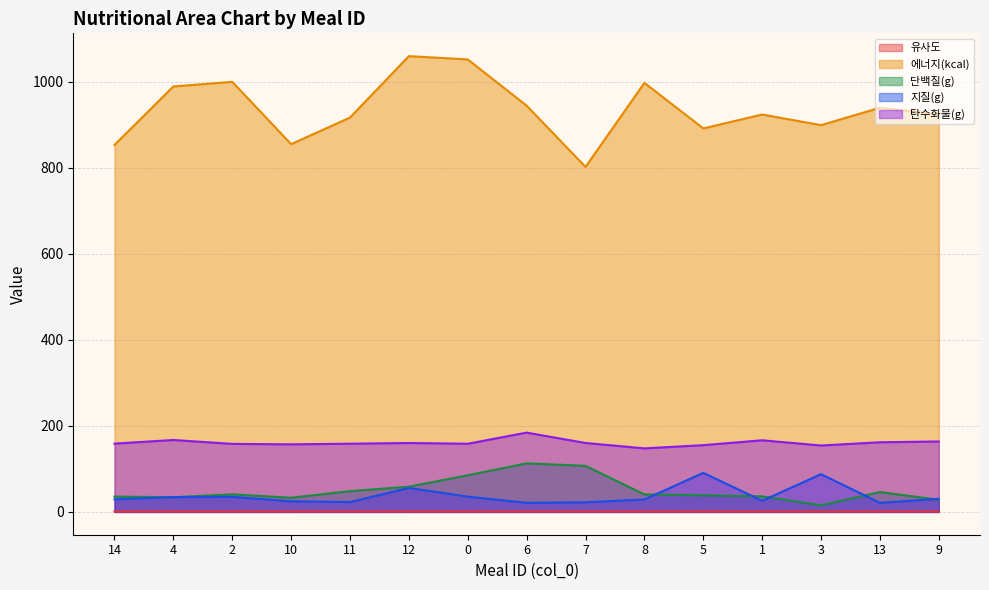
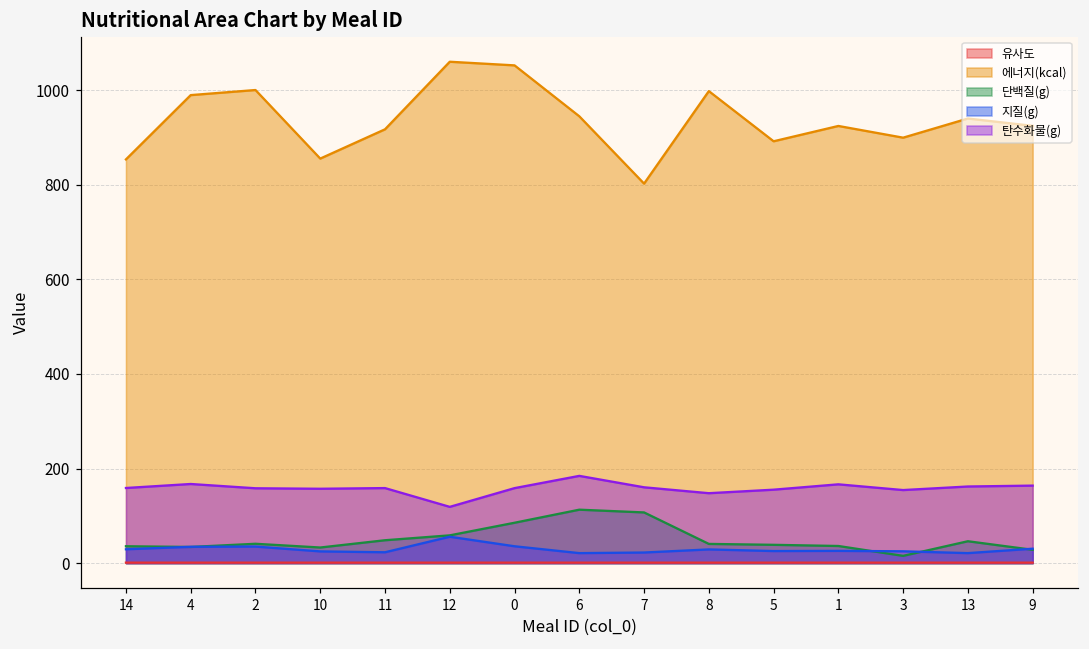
탄수화물(g), 12: 160 -> 120
지질(g), 5: 90 -> 30
지질(g), 3: 90 -> 20
